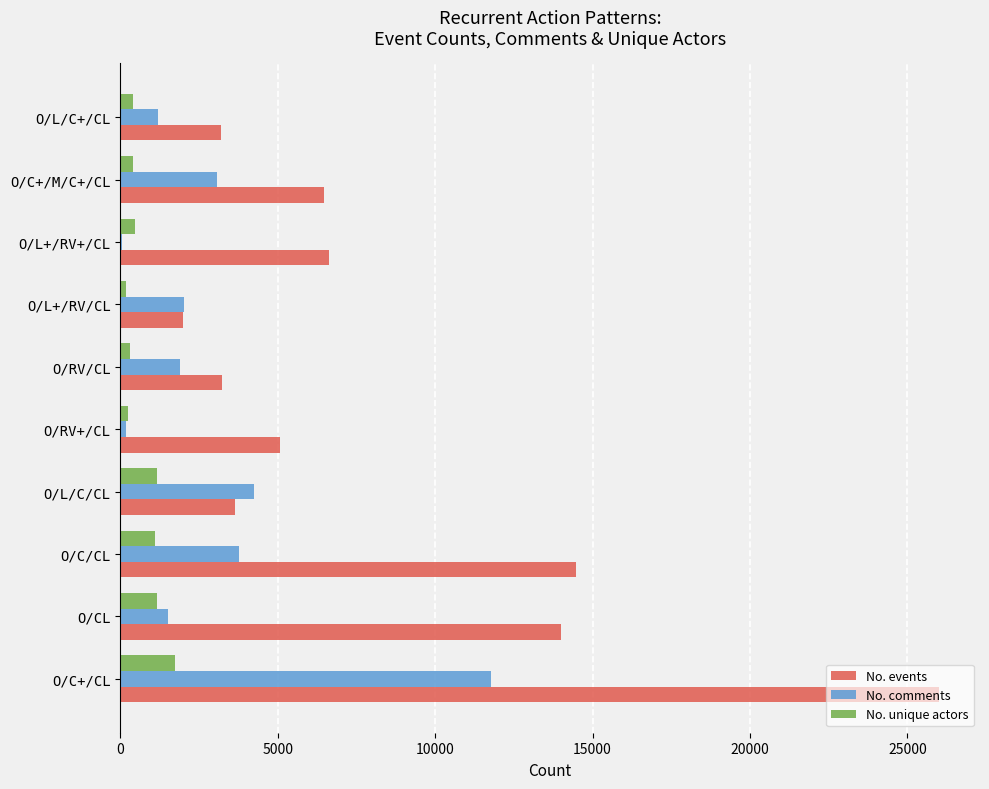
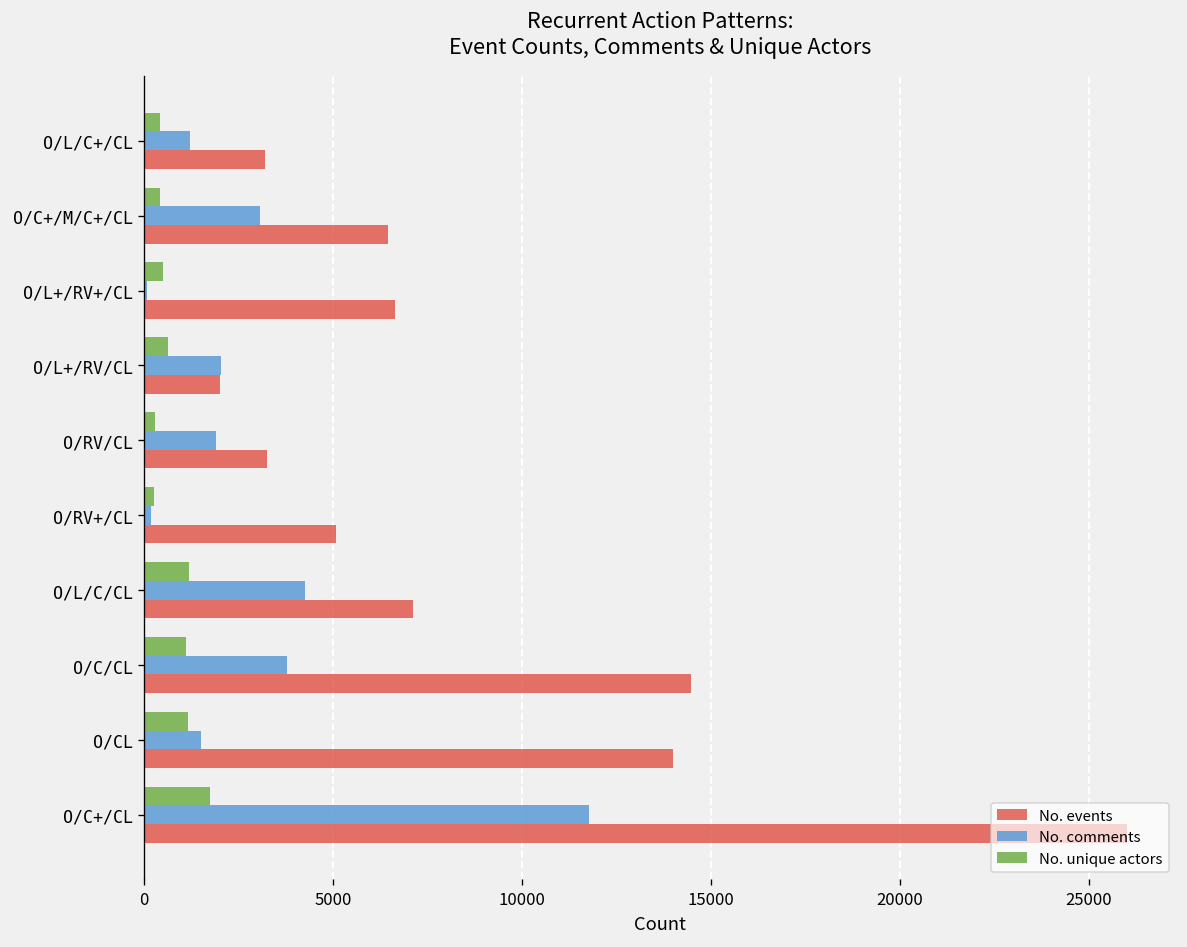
No. unique actors, O/L+/RV/CL: 200 -> 600
No. events, O/L/C/CL: 3600 -> 7100
